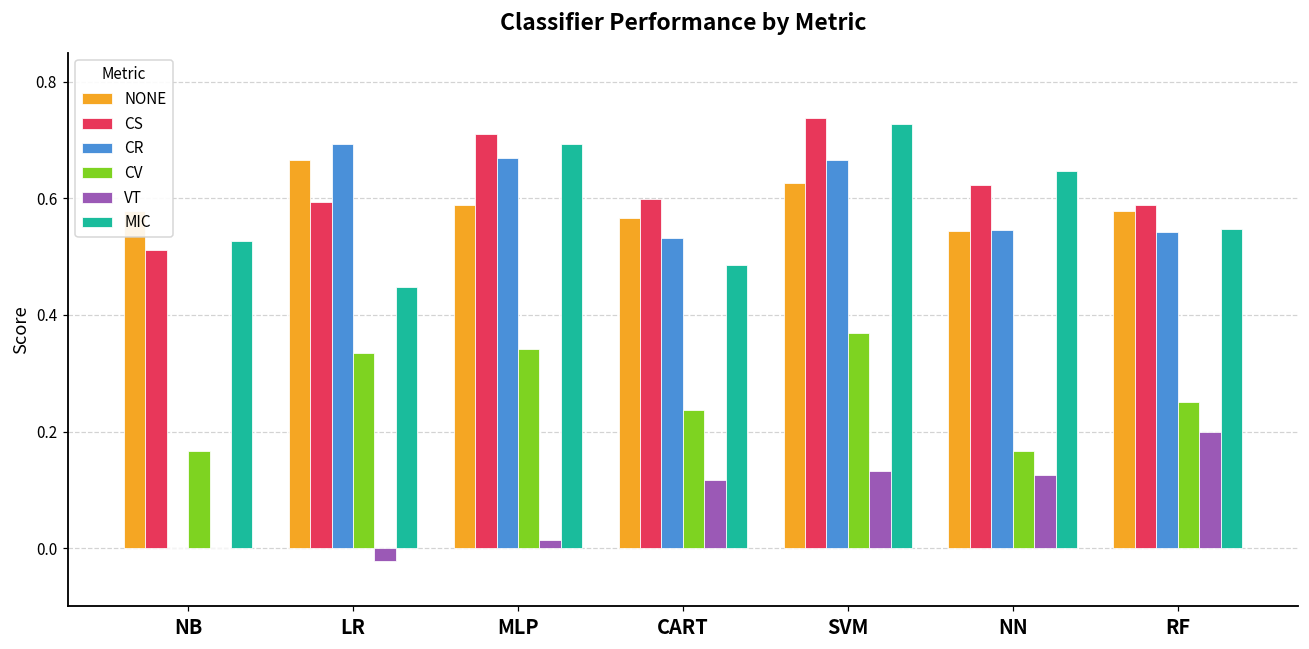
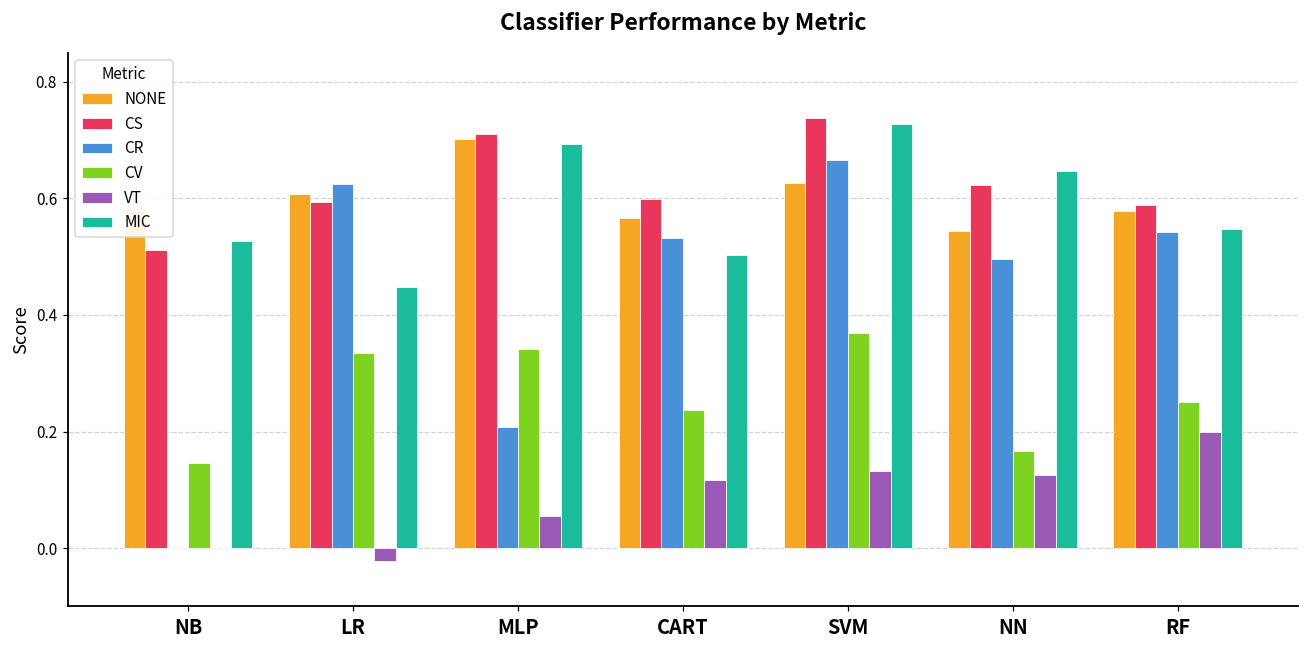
CV, NB: 0.17 -> 0.15
NONE, LR: 0.67 -> 0.61
CR, LR: 0.69 -> 0.62
NONE, MLP: 0.59 -> 0.70
CR, MLP: 0.67 -> 0.21
VT, MLP: 0.01 -> 0.05
MIC, CART: 0.49 -> 0.50
CR, NN: 0.55 -> 0.50
